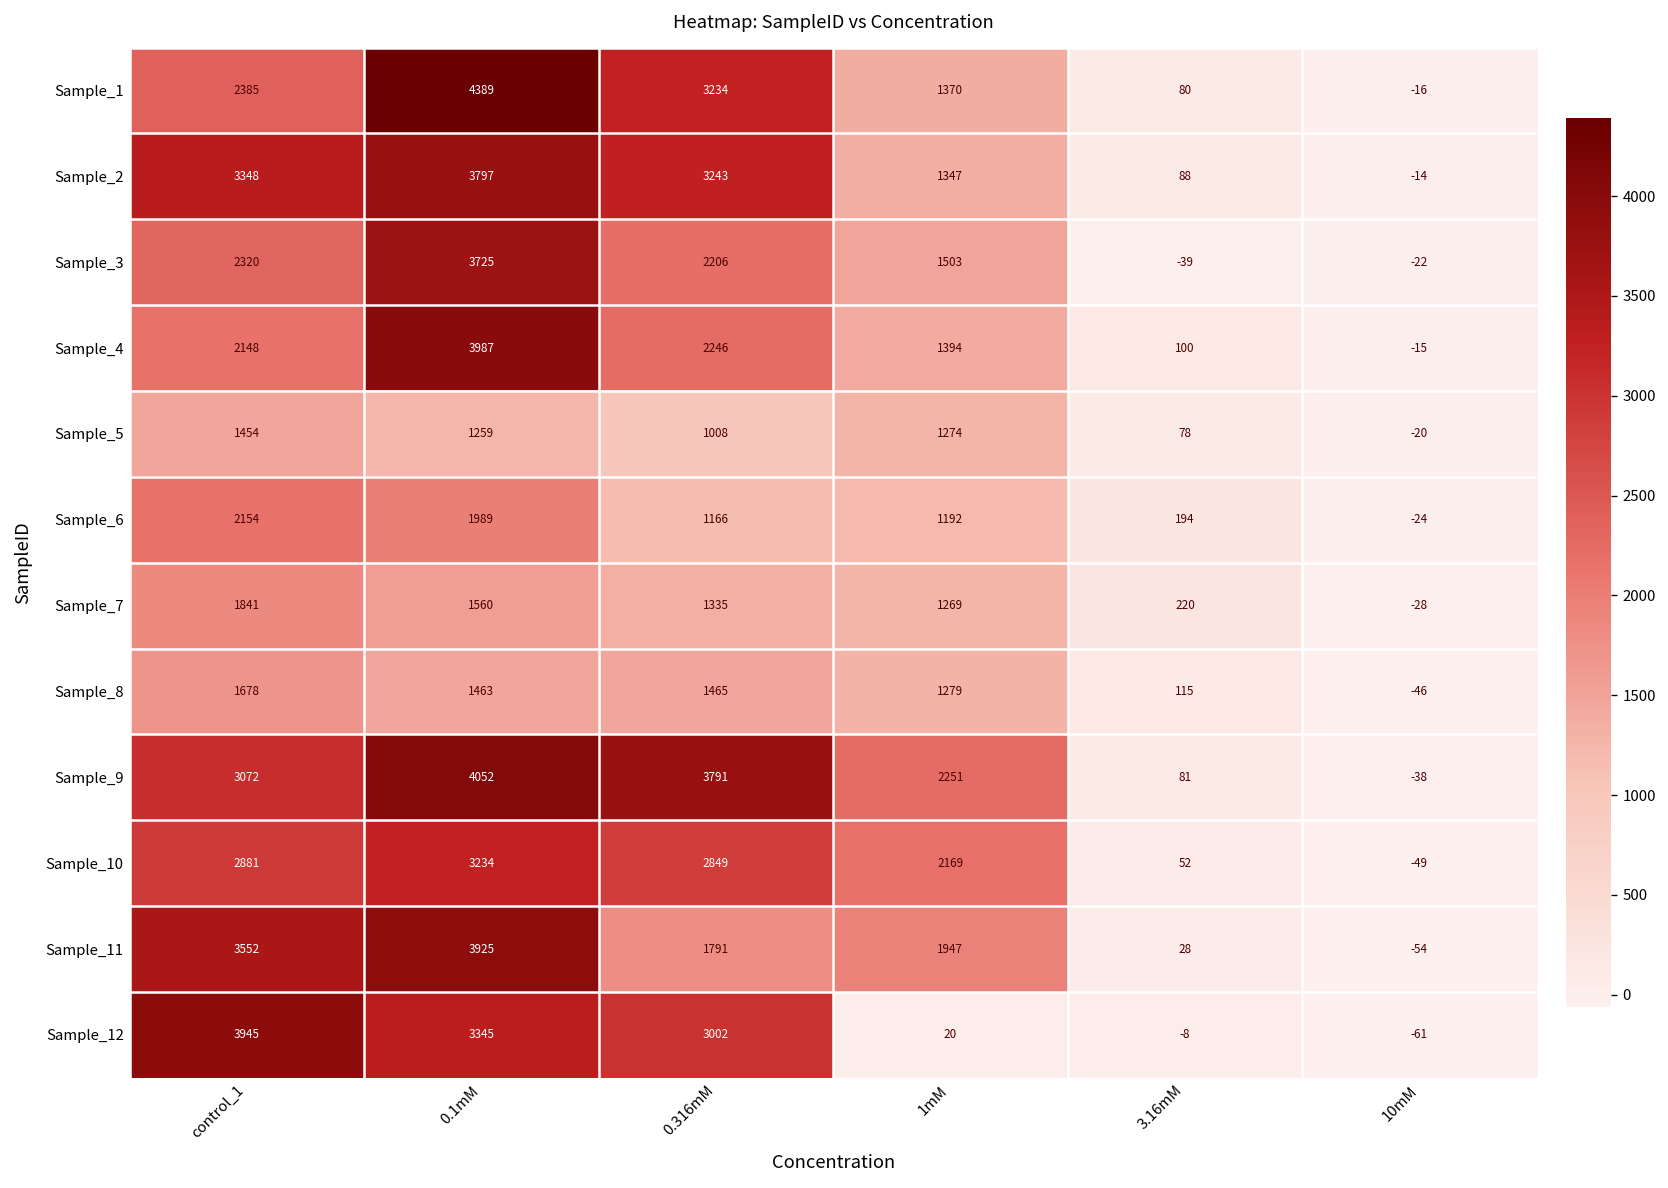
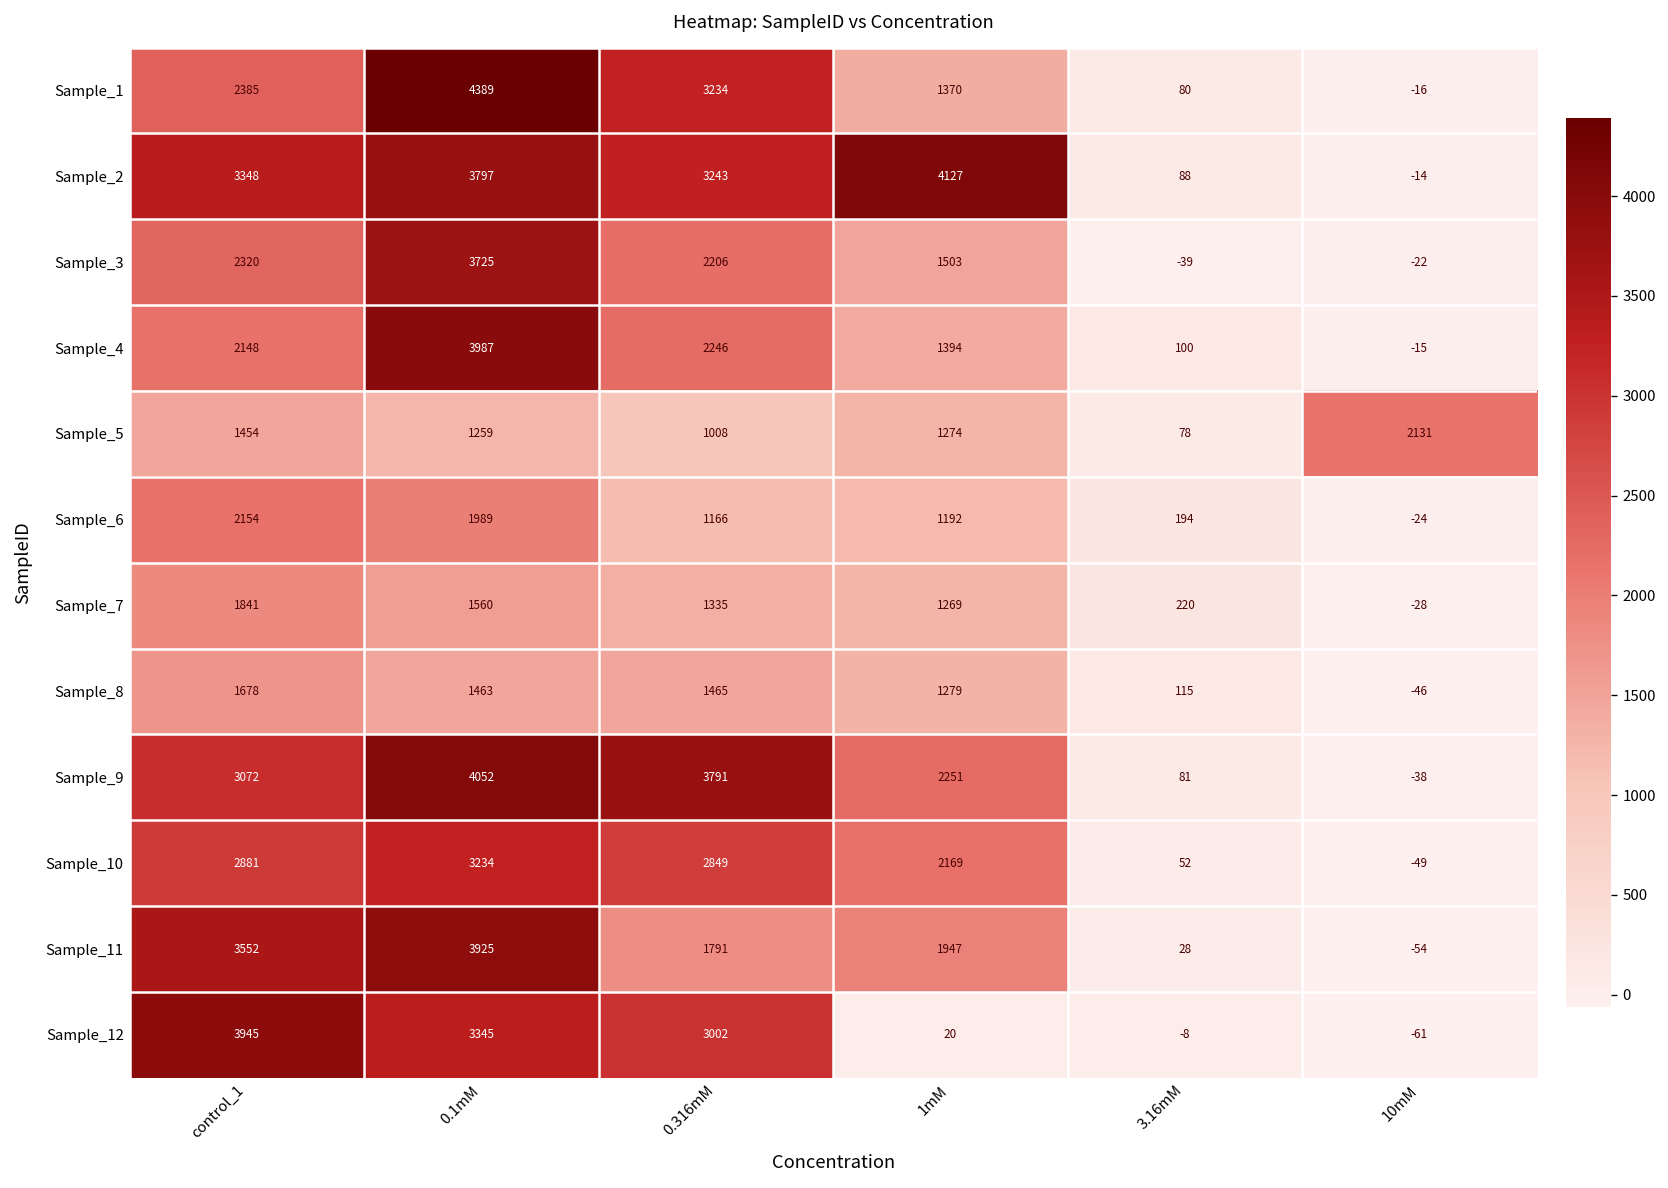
Sample_2, 1mM: 1347 -> 4127
Sample_5, 10mM: -20 -> 2131
